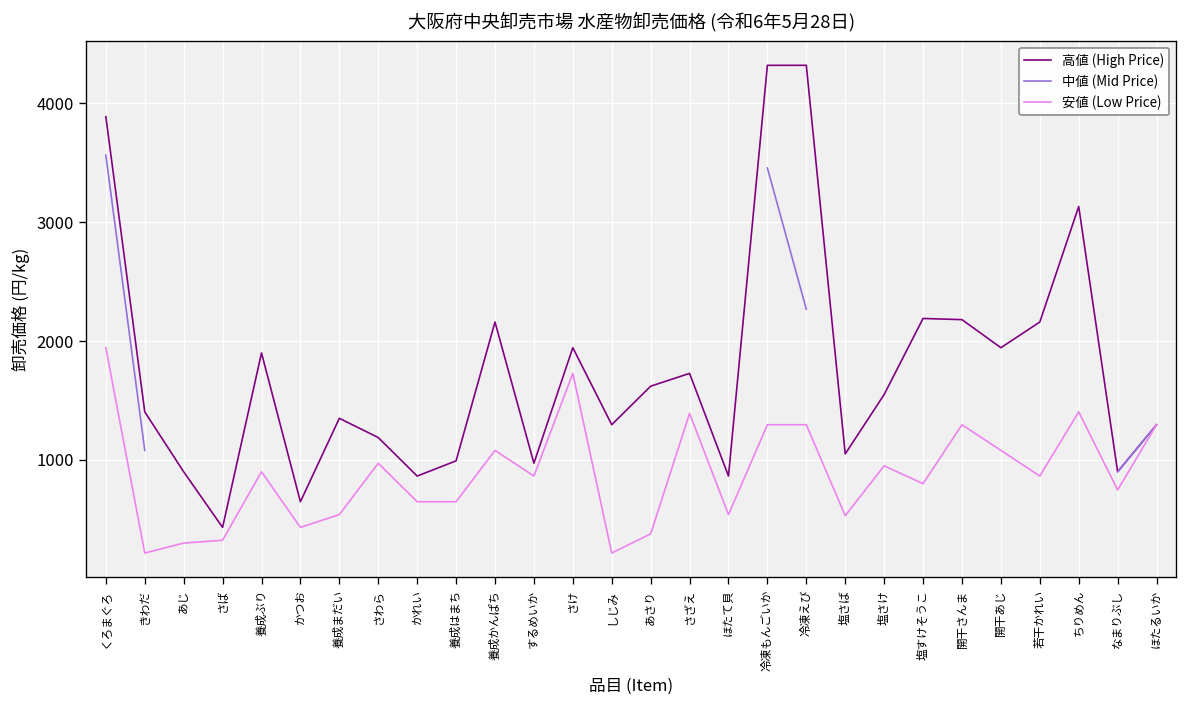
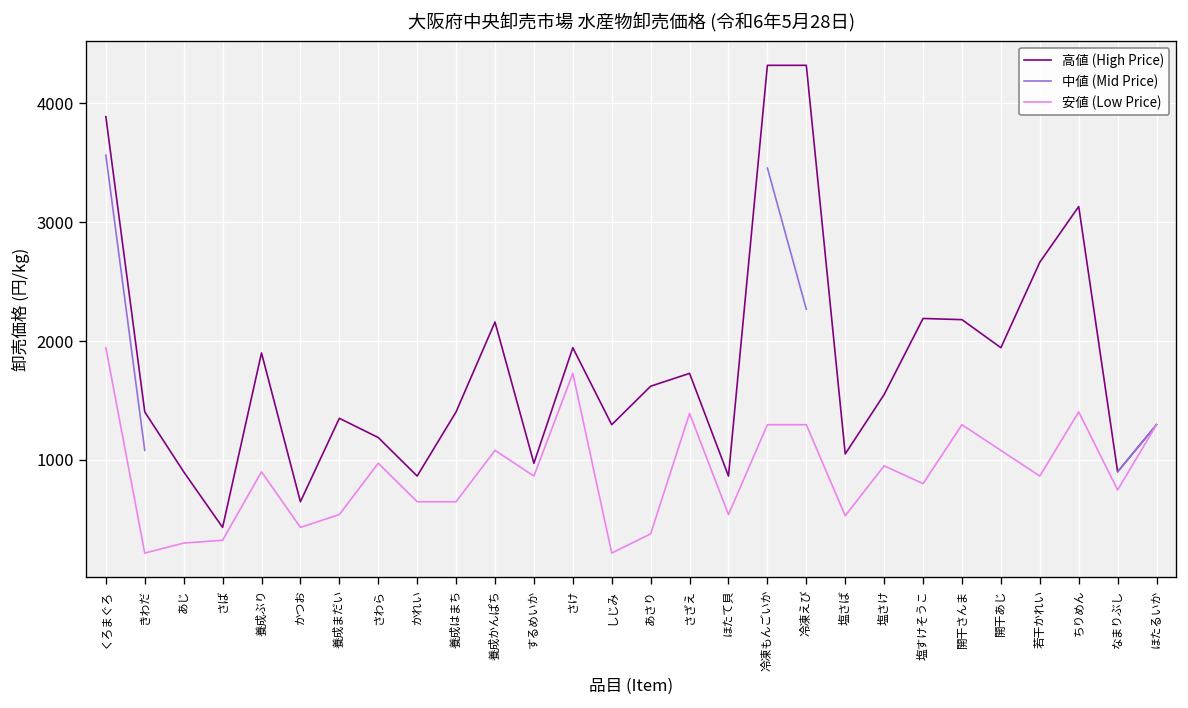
高値 (High Price), 養成はまち: 1000 -> 1400
高値 (High Price), 若干かれい: 2200 -> 2700
